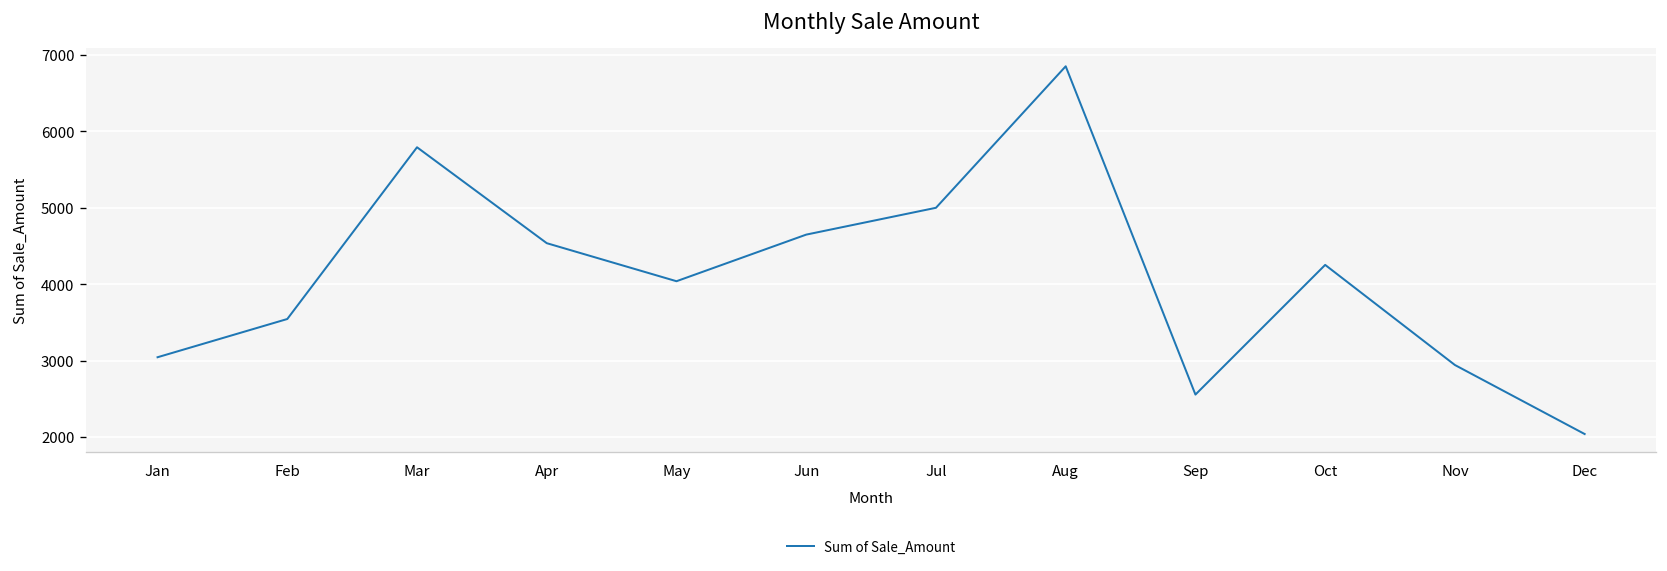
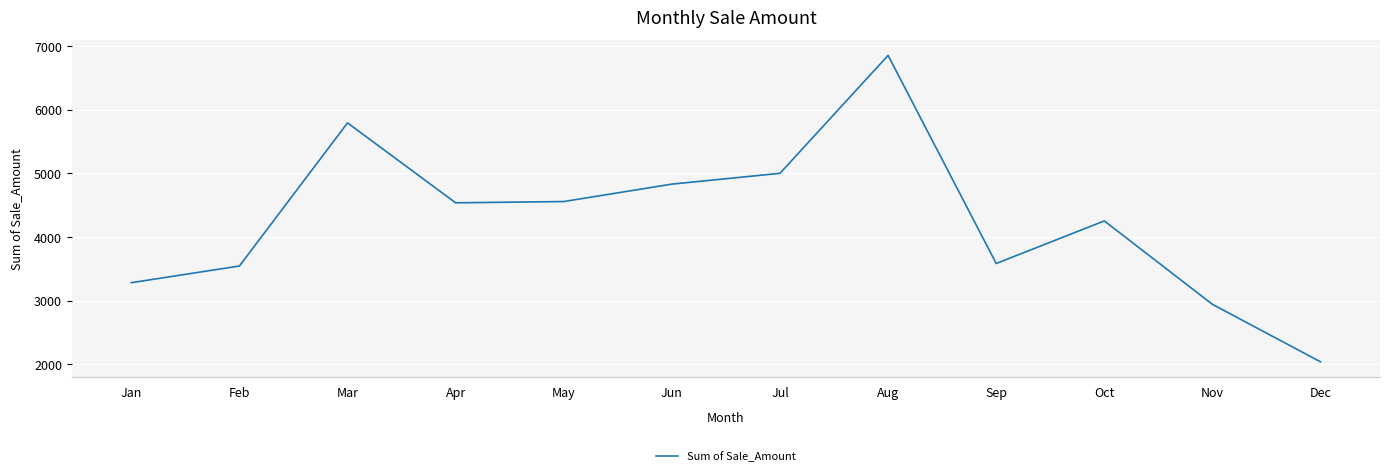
Jan: 3000 -> 3300
May: 4000 -> 4600
Jun: 4600 -> 4800
Sep: 2600 -> 3600
